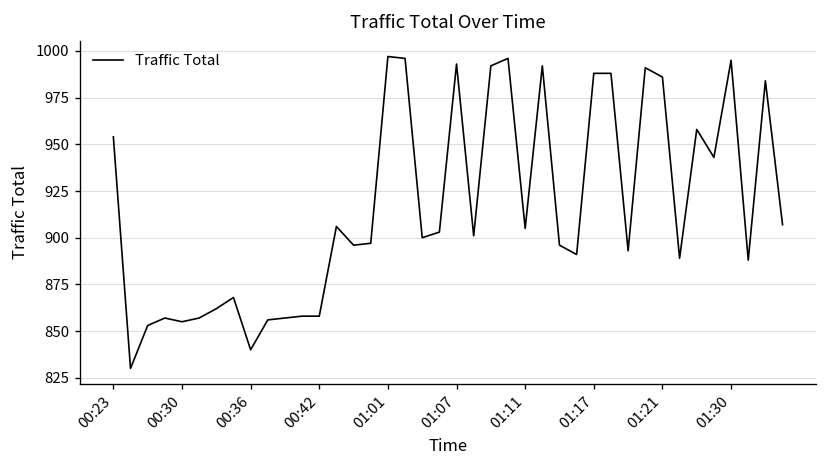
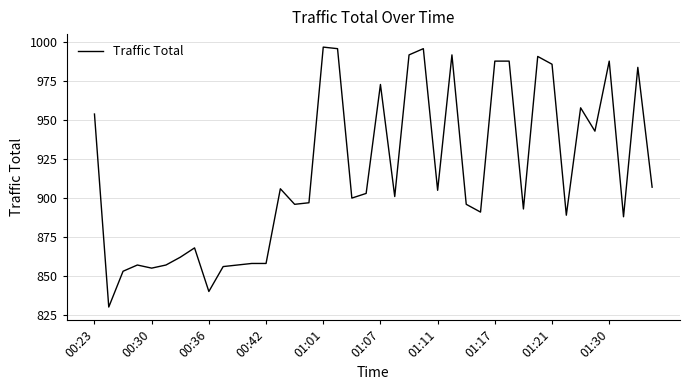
01:07: 993 -> 973
01:30: 995 -> 988
